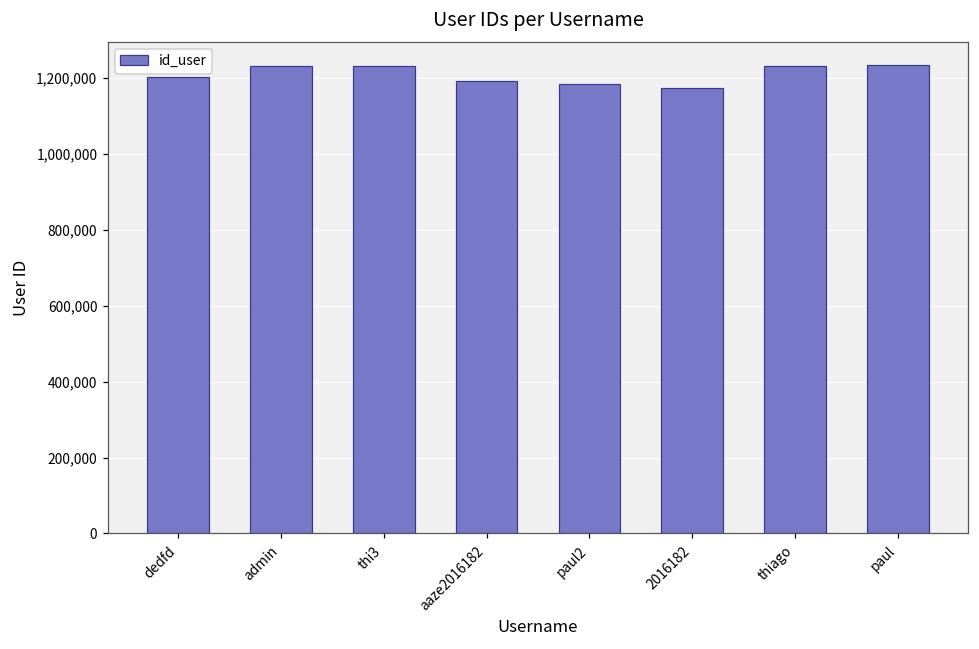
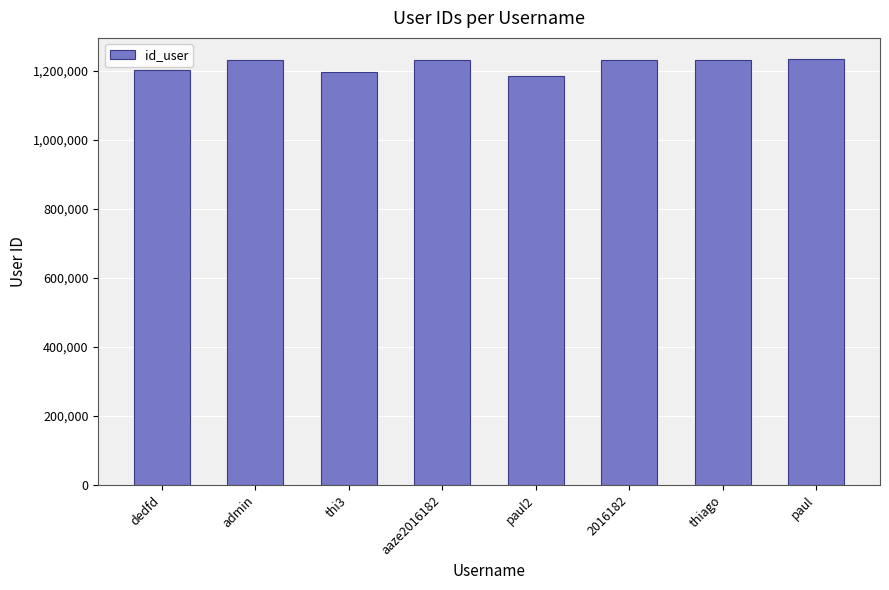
thi3: 1,230,000 -> 1,200,000
aaze2016182: 1,190,000 -> 1,230,000
2016182: 1,170,000 -> 1,230,000
